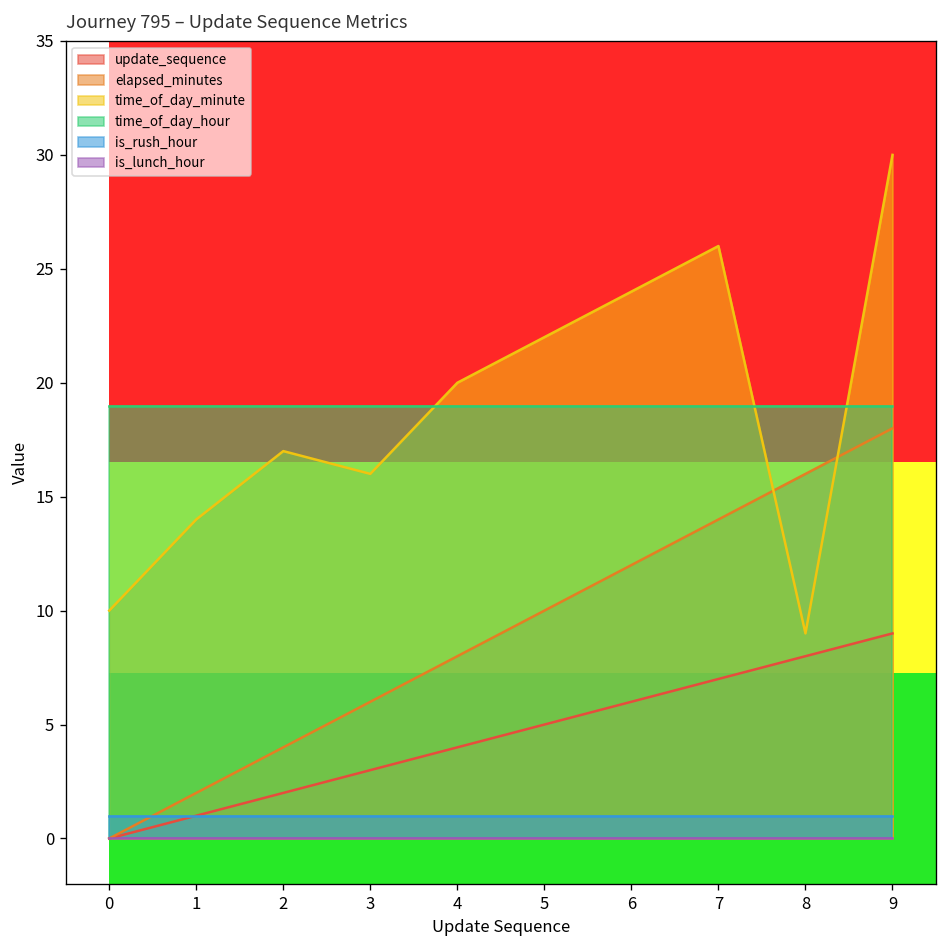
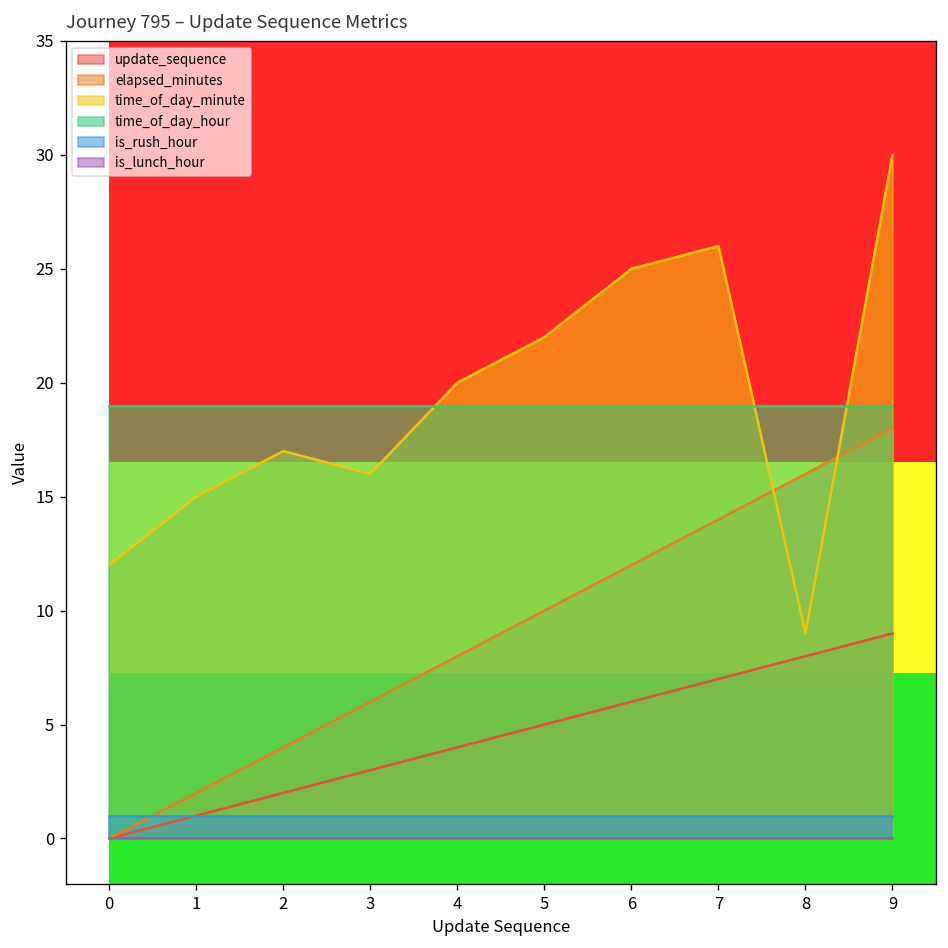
time_of_day_minute, 0: 10 -> 12
time_of_day_minute, 1: 14 -> 15
time_of_day_minute, 6: 24 -> 25
